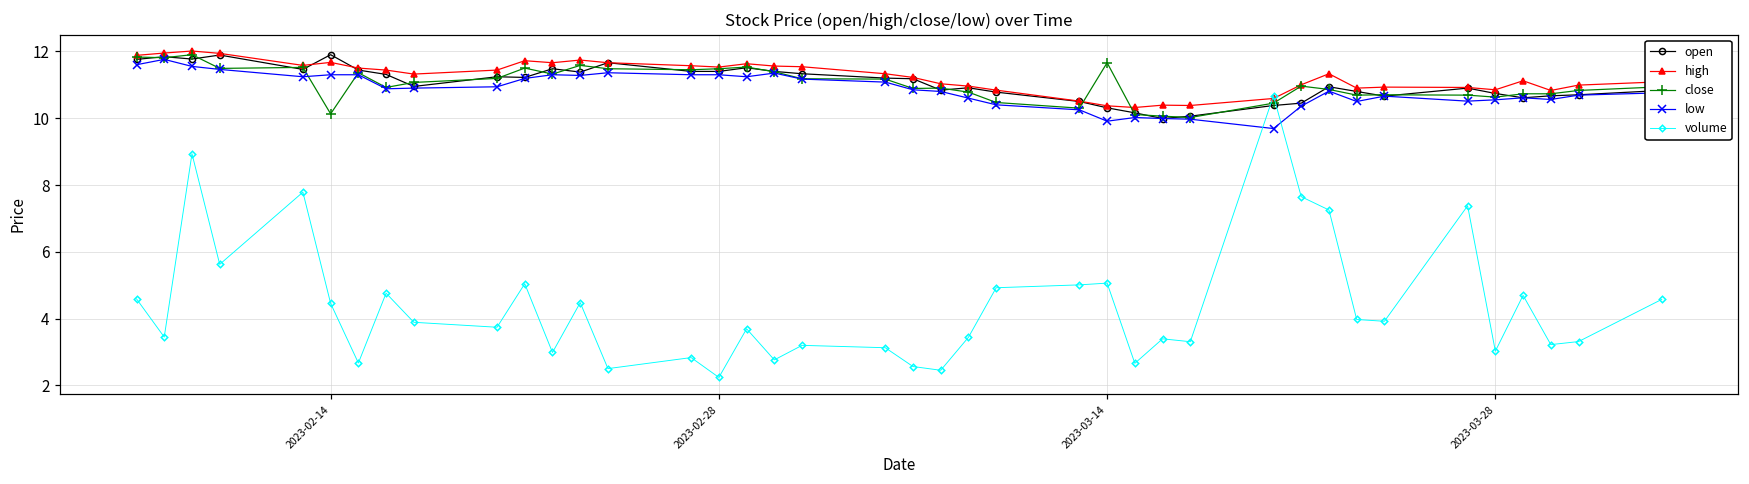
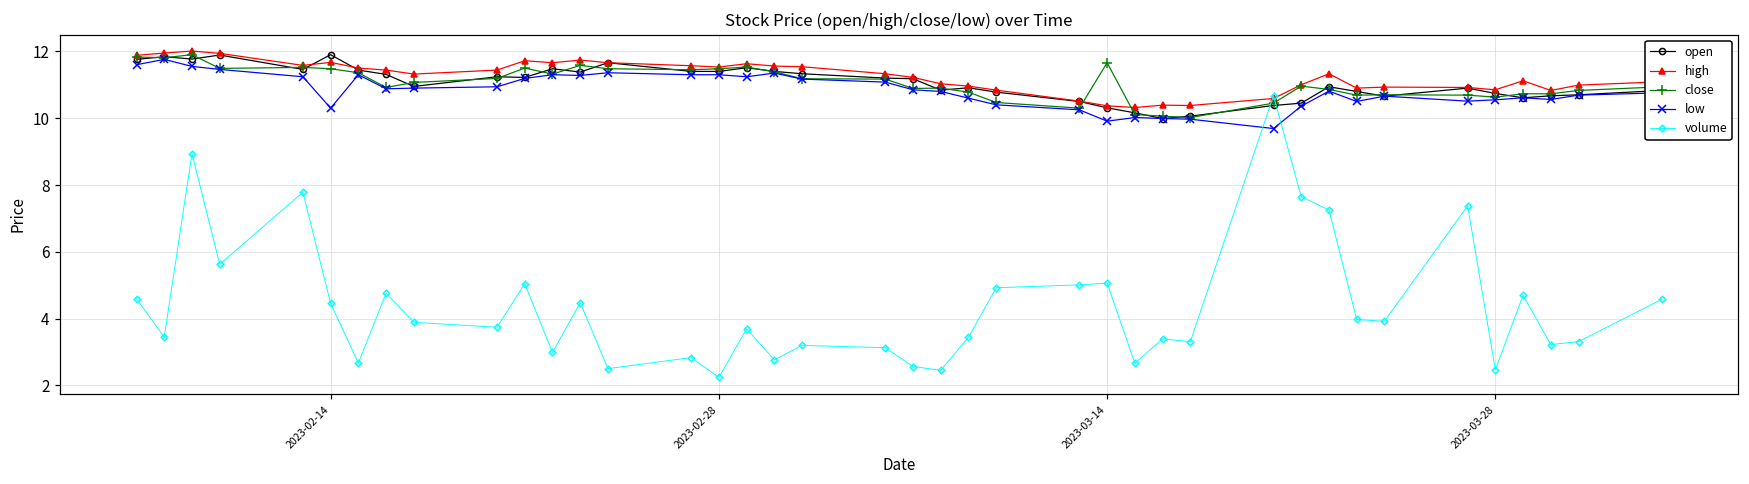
close, 2023-02-14: 10.1 -> 11.5
low, 2023-02-14: 11.3 -> 10.3
volume, 2023-03-28: 3.0 -> 2.5
